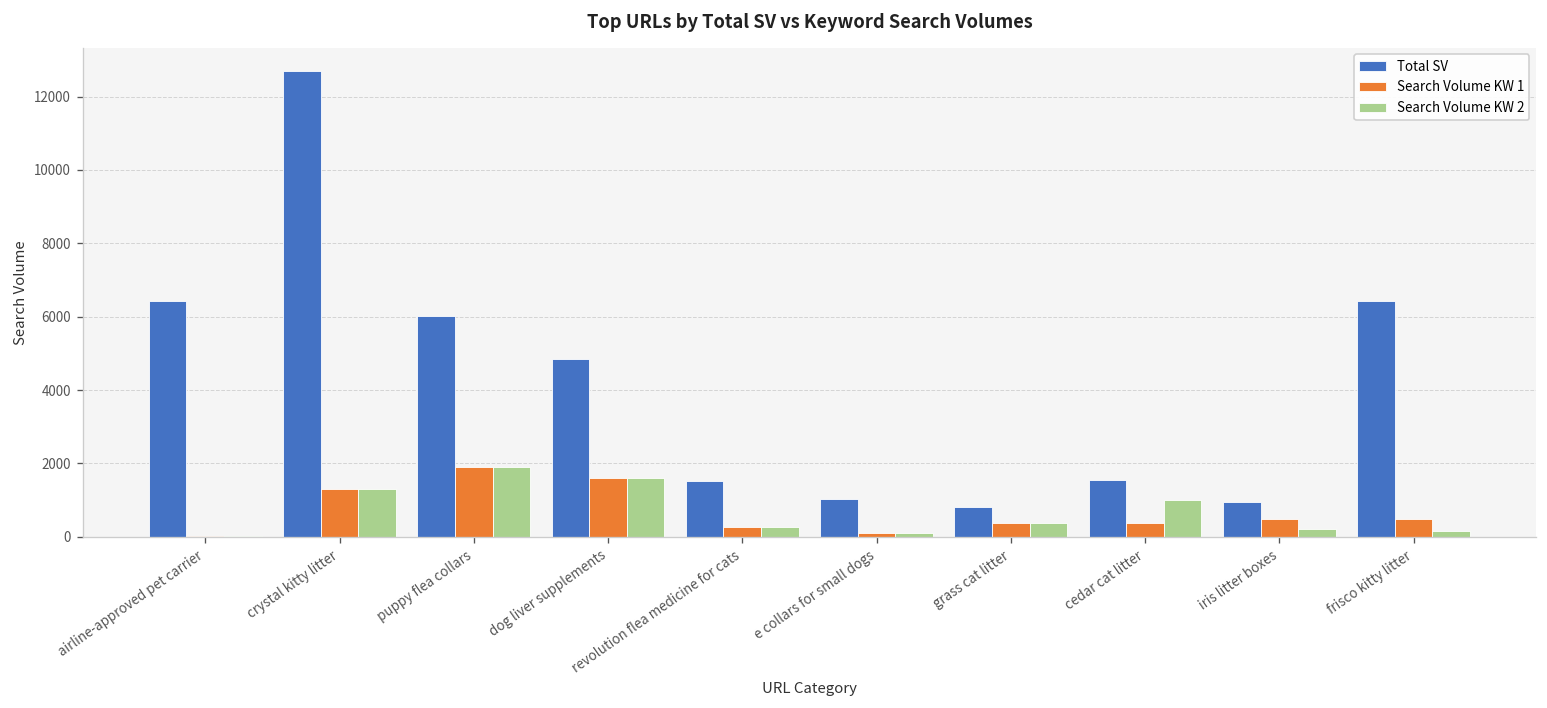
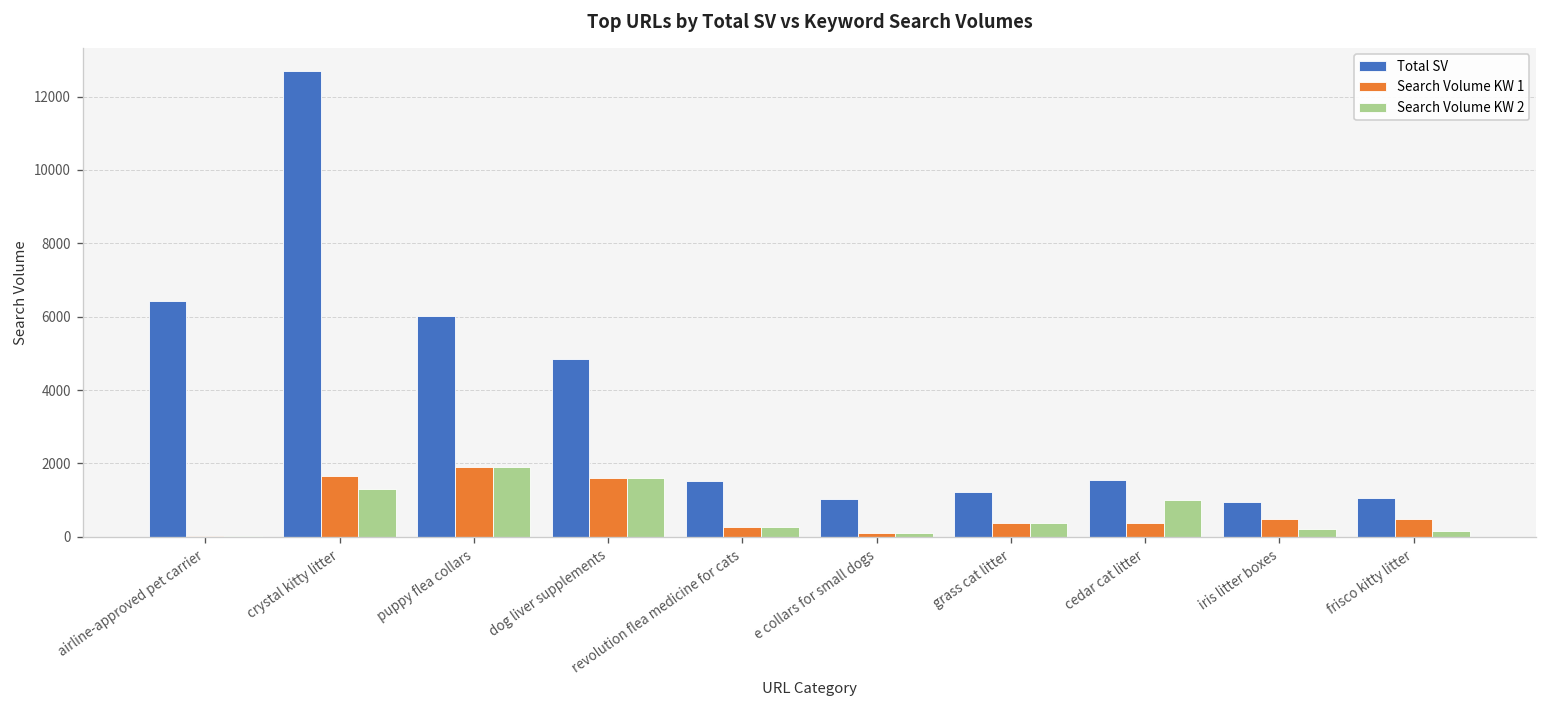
Search Volume KW 1, crystal kitty litter: 1300 -> 1700
Total SV, grass cat litter: 800 -> 1200
Total SV, frisco kitty litter: 6400 -> 1100
